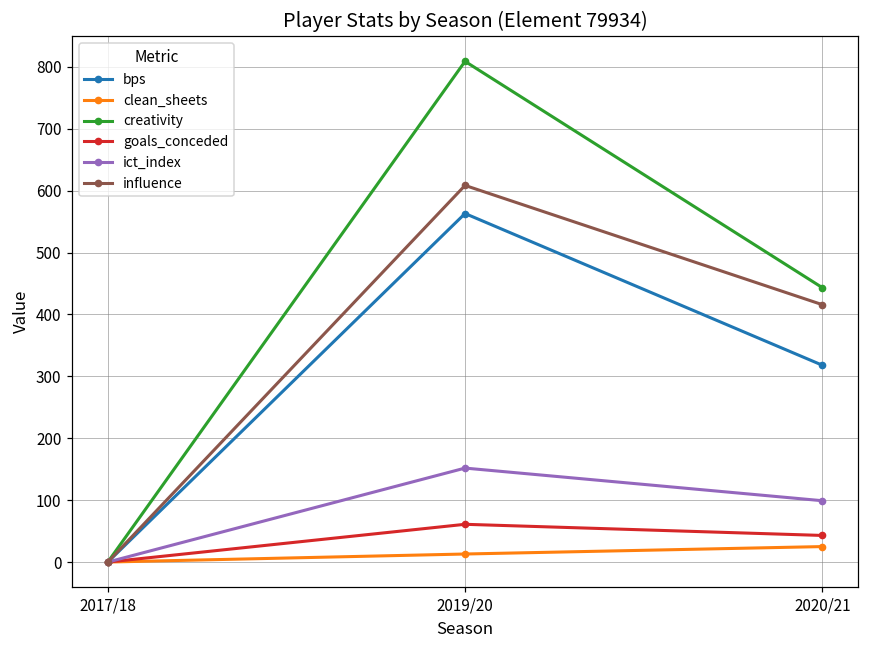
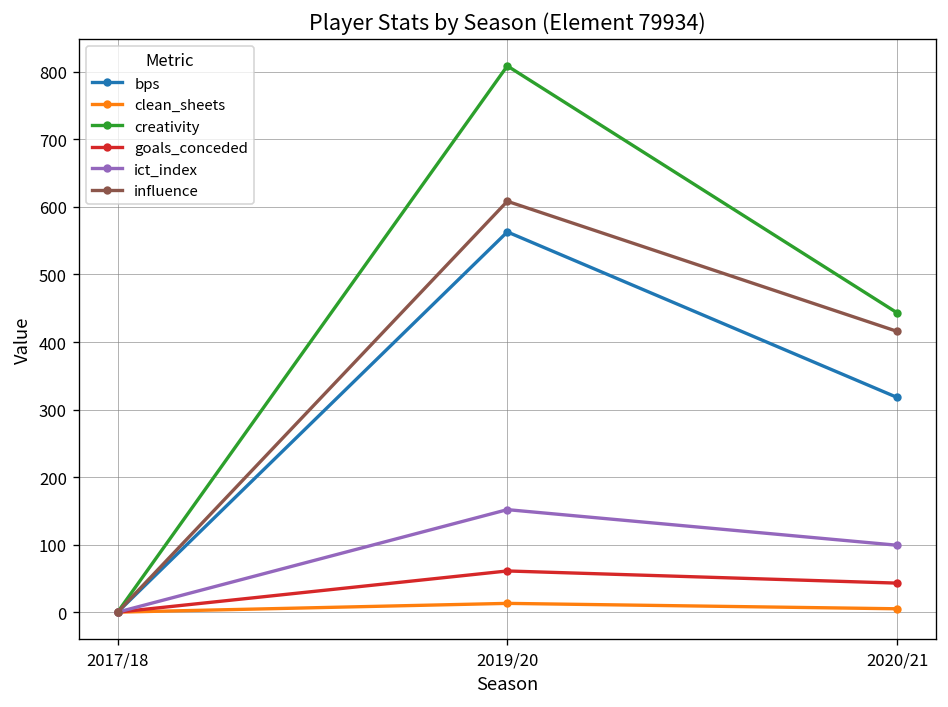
clean_sheets, 2020/21: 30 -> 10
